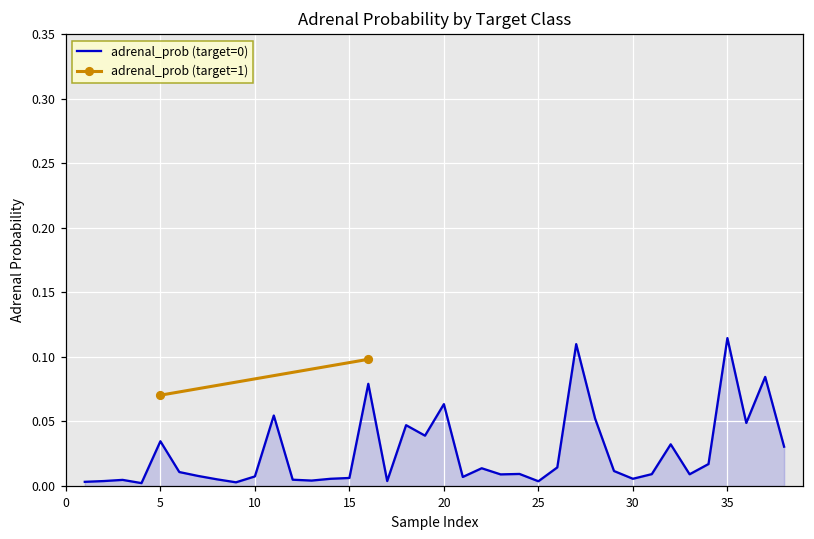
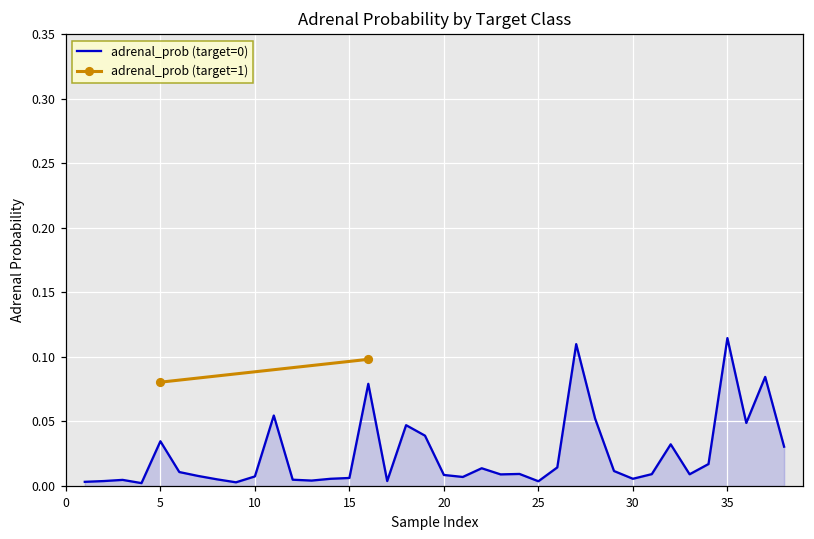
adrenal_prob (target=1), 5: 0.070 -> 0.080
adrenal_prob (target=0), 20: 0.063 -> 0.008
